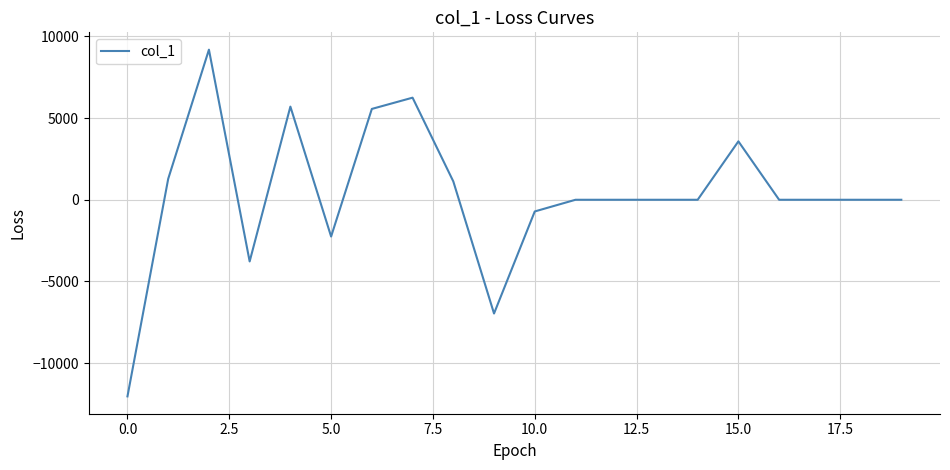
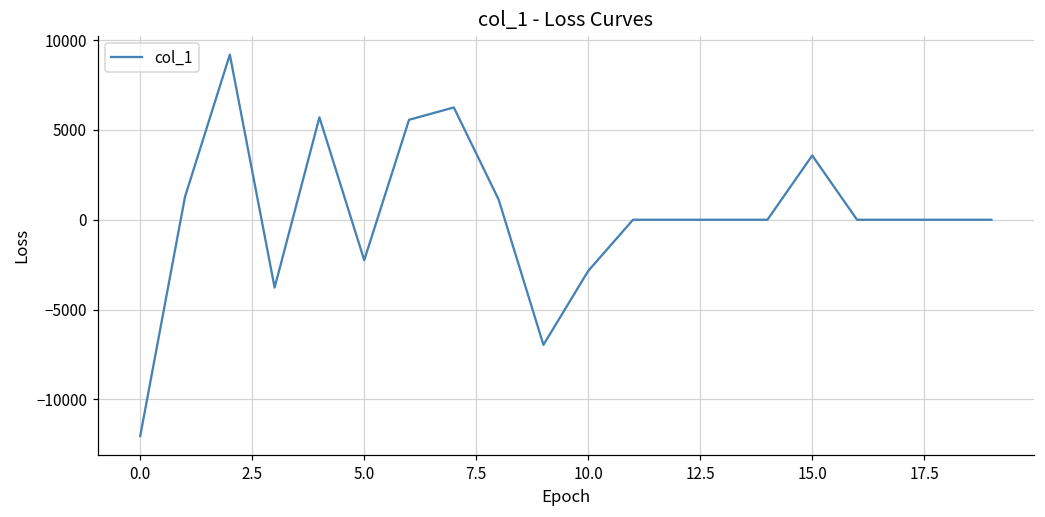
10.0: -700 -> -2800
